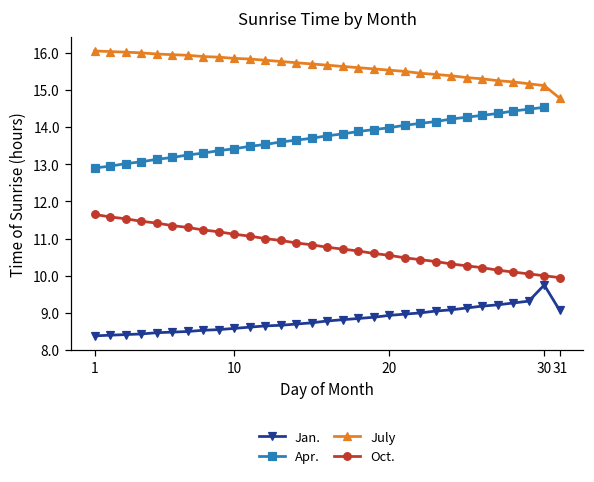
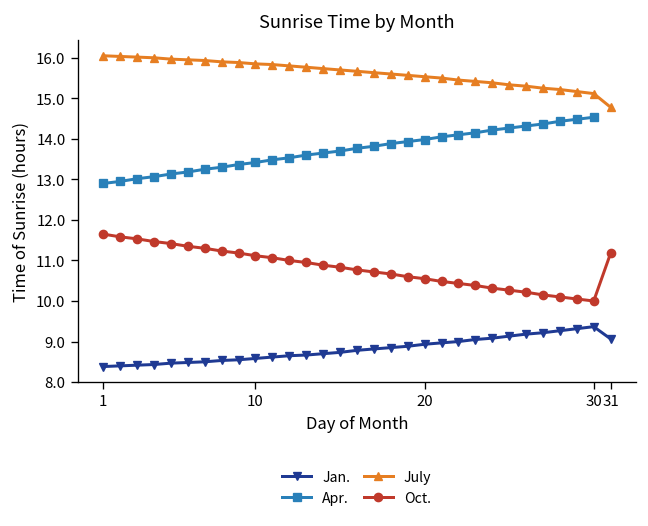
Jan., 30: 9.8 -> 9.4
Oct., 31: 10.0 -> 11.2
